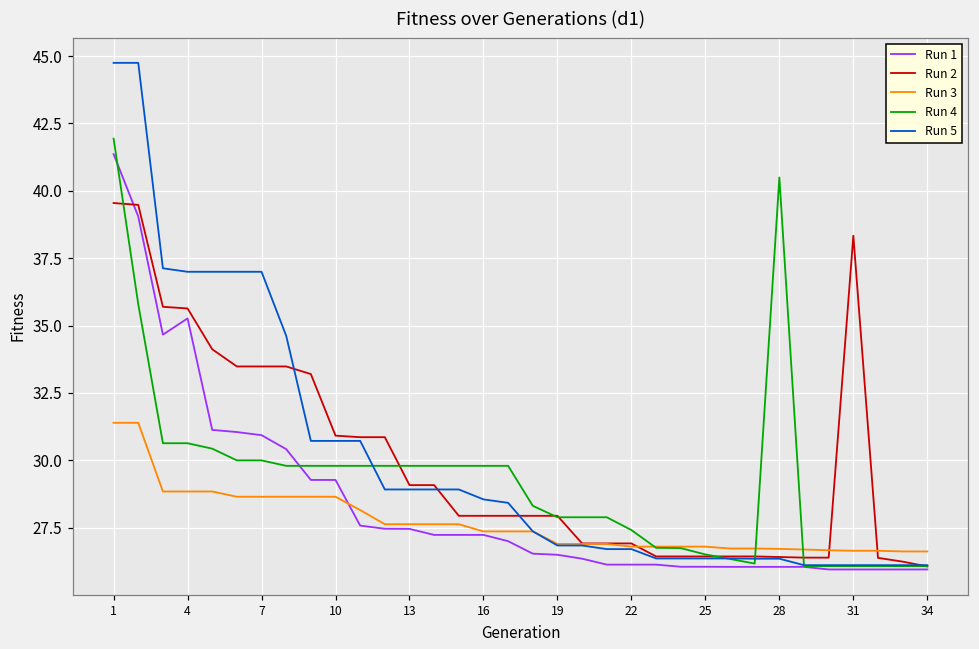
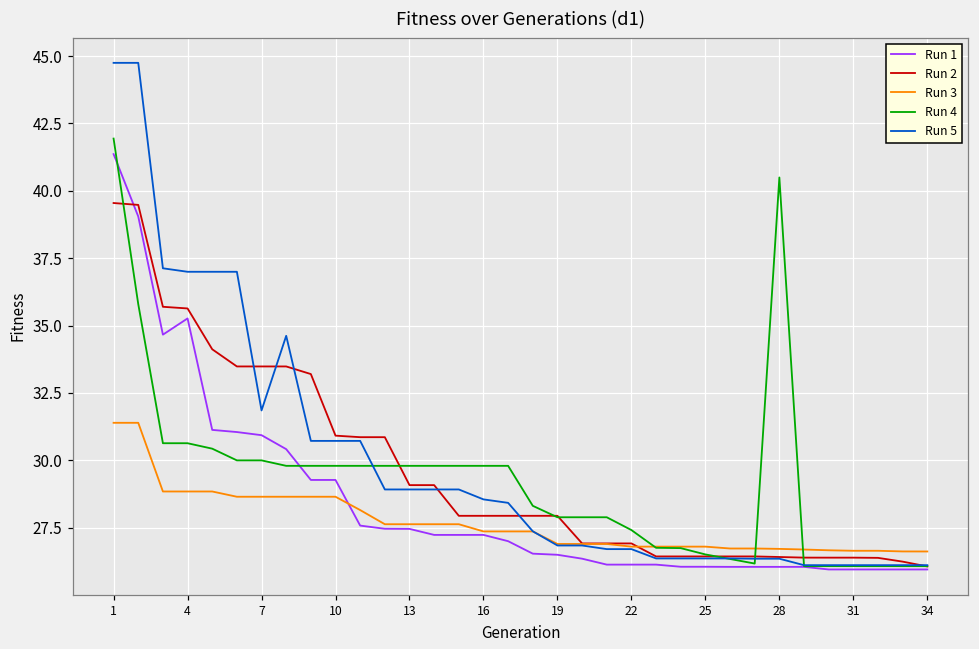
Run 5, 7: 37.0 -> 31.8
Run 2, 31: 38.3 -> 26.4
